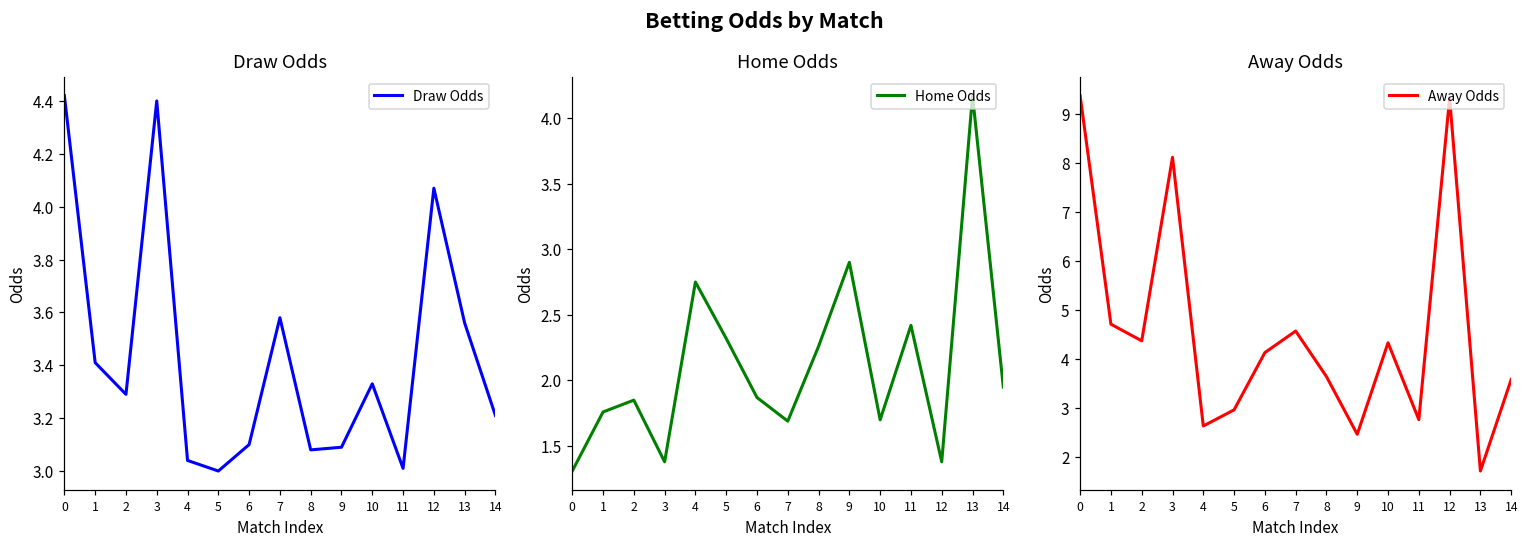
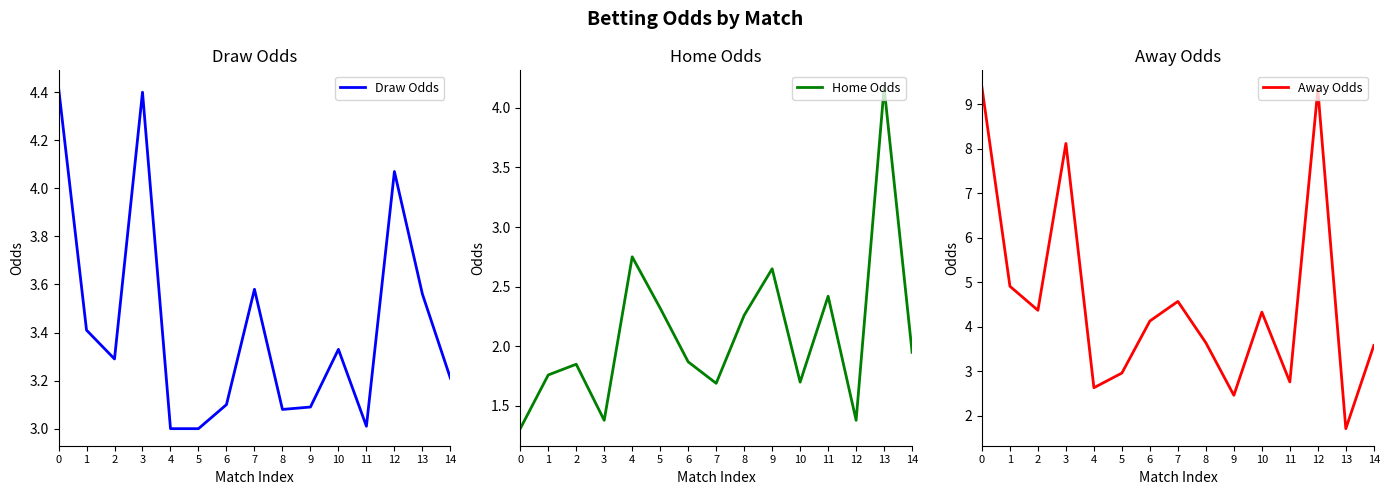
Draw Odds, 4: 3.04 -> 3.00
Home Odds, 9: 2.90 -> 2.65
Away Odds, 1: 4.7 -> 4.9
